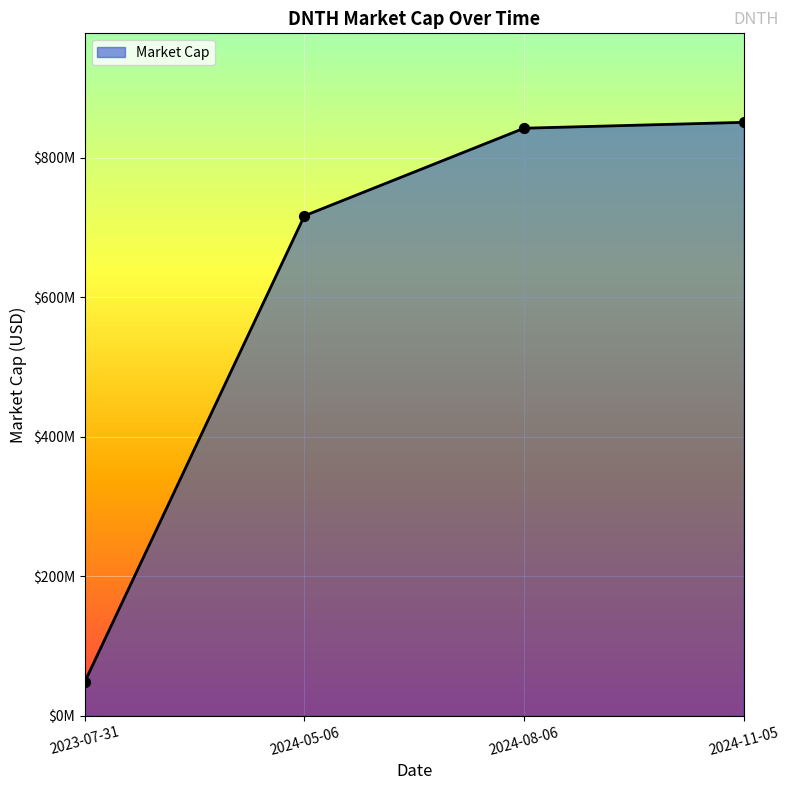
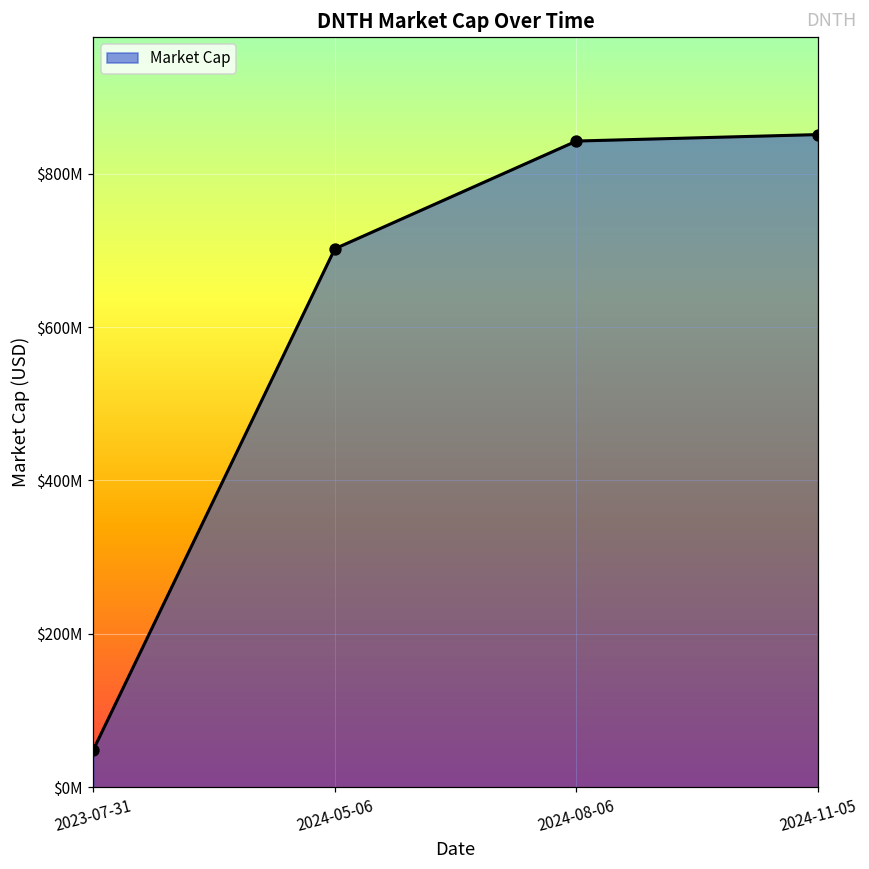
2024-05-06: $720000000 -> $700000000
